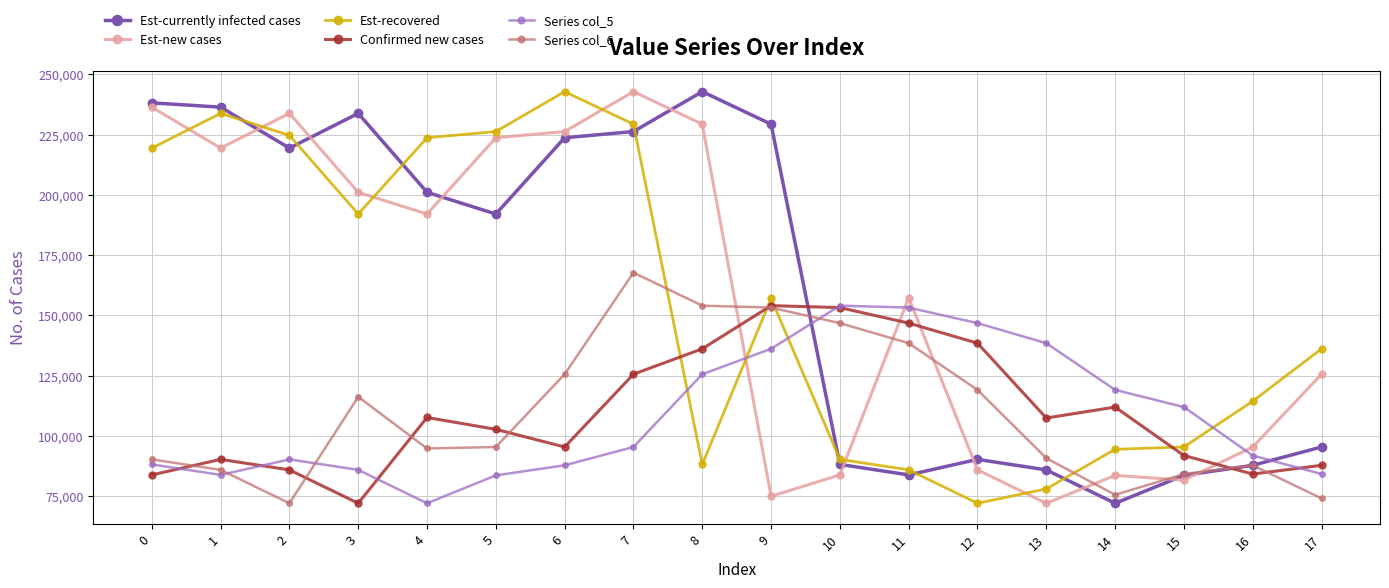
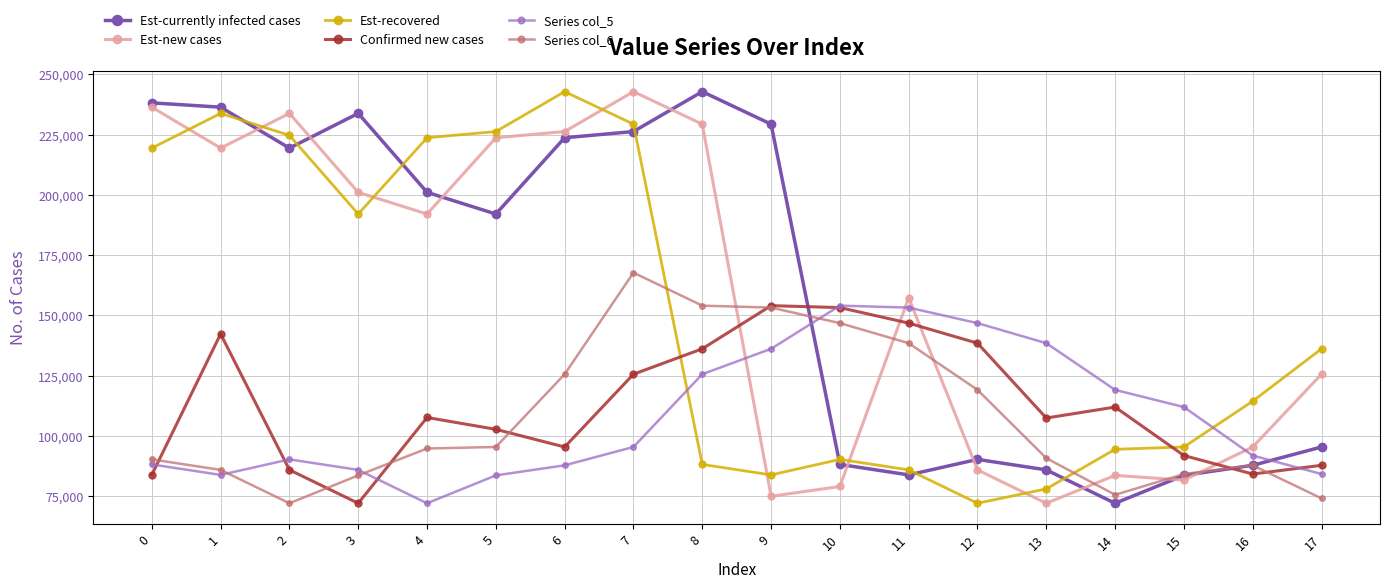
Confirmed new cases, 1: 90,000 -> 142,000
Series col_6, 3: 116,000 -> 84,000
Est-recovered, 9: 157,000 -> 84,000
Est-new cases, 10: 84,000 -> 79,000
